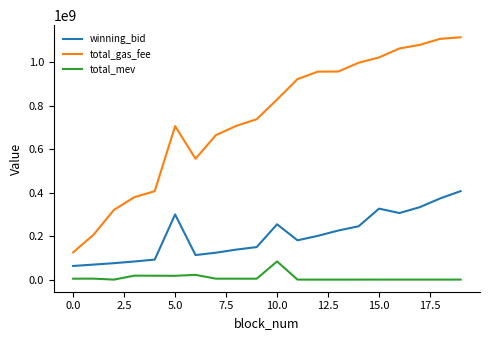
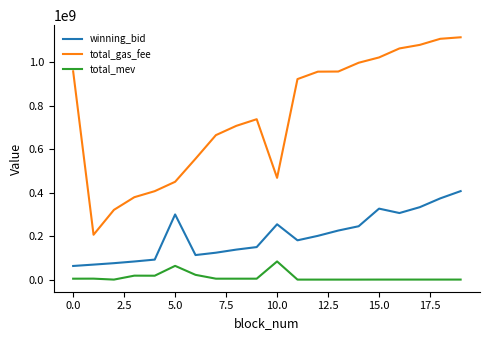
total_gas_fee, 0.0: 130000000 -> 960000000
total_gas_fee, 5.0: 710000000 -> 450000000
total_mev, 5.0: 20000000 -> 60000000
total_gas_fee, 10.0: 830000000 -> 470000000
